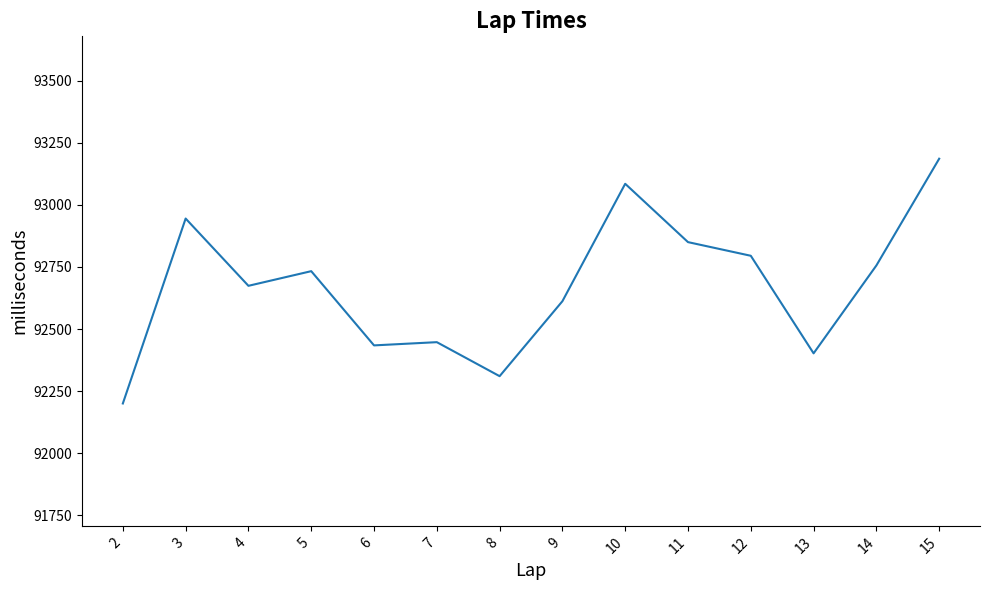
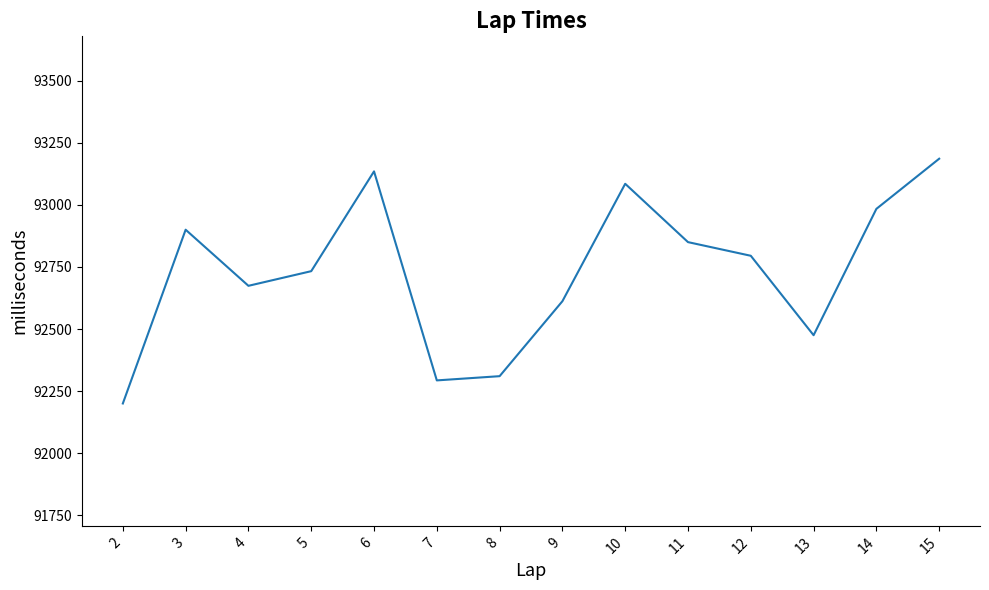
3: 92950 -> 92900
6: 92430 -> 93140
7: 92450 -> 92290
13: 92400 -> 92480
14: 92760 -> 92980
